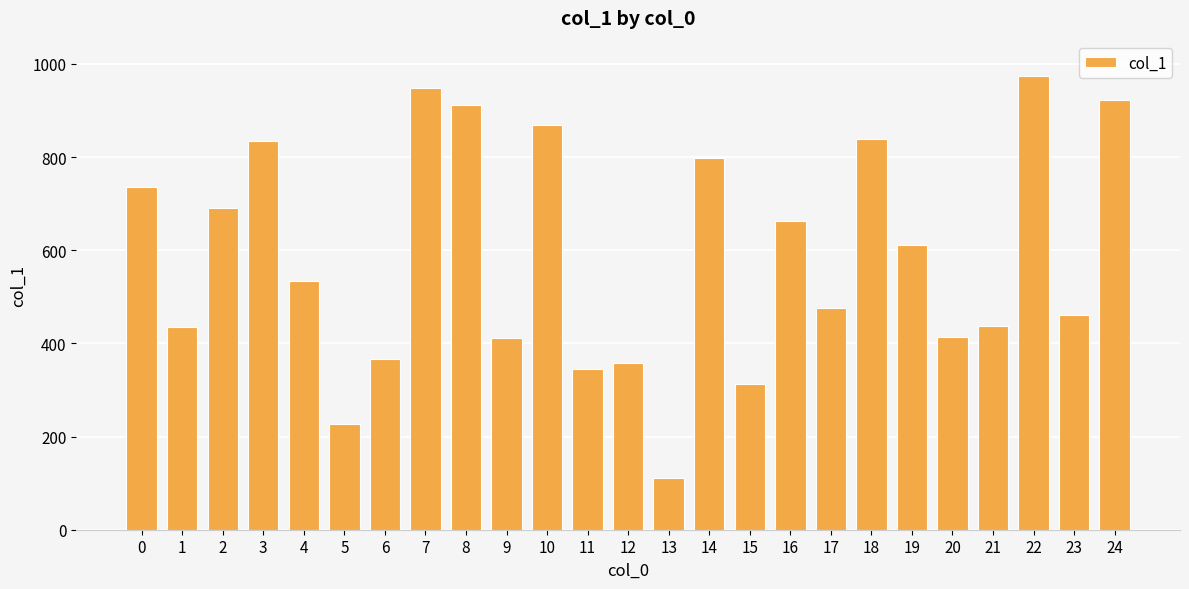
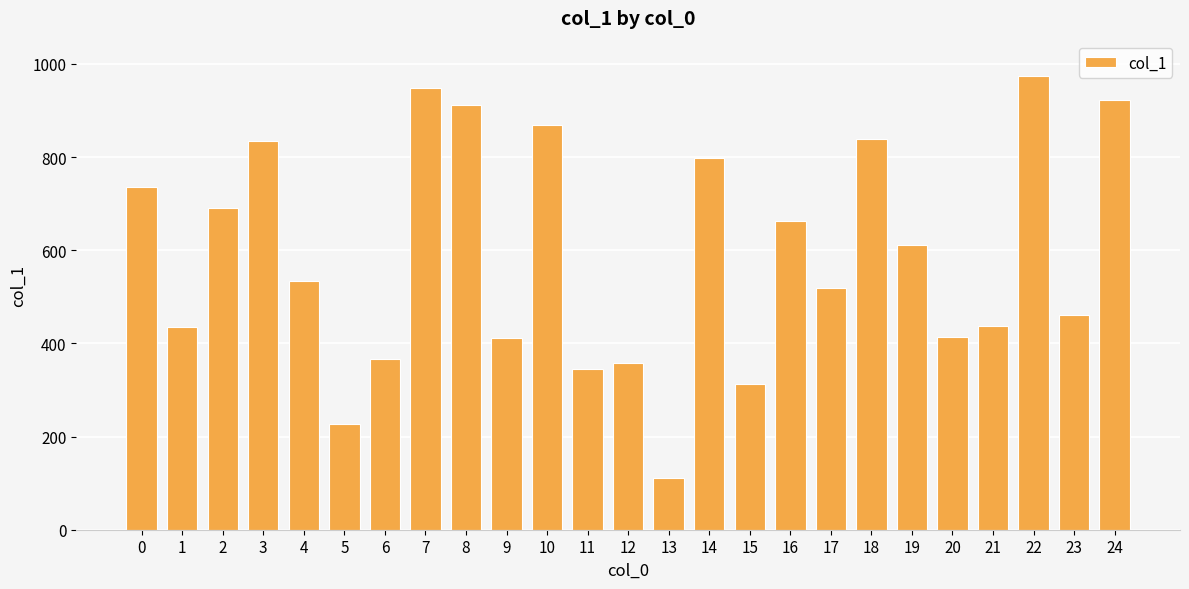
17: 480 -> 520
